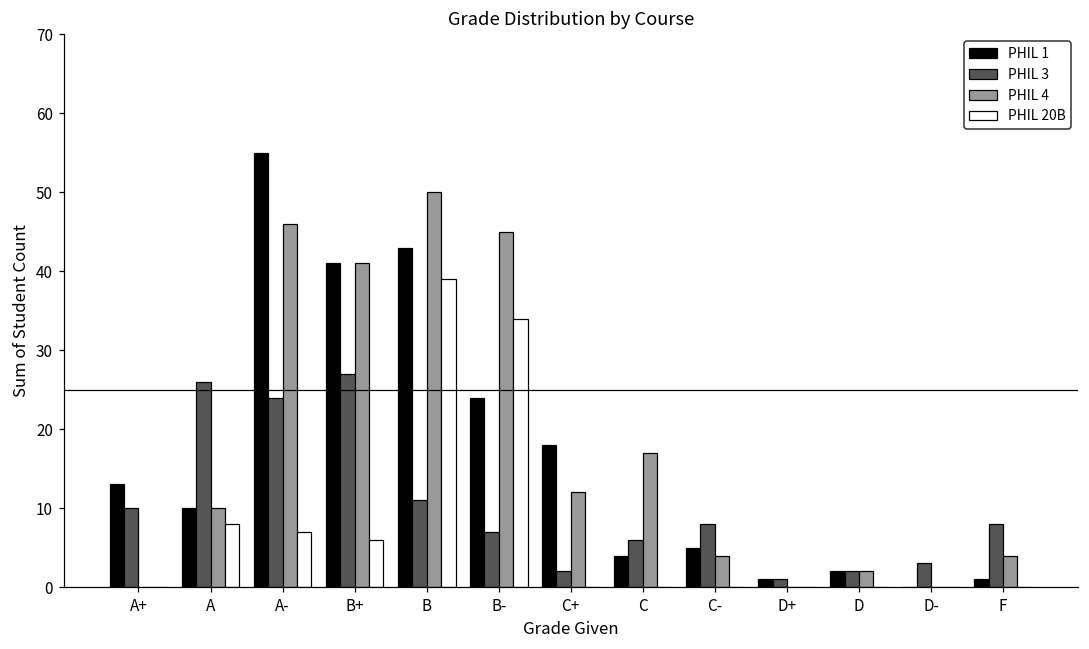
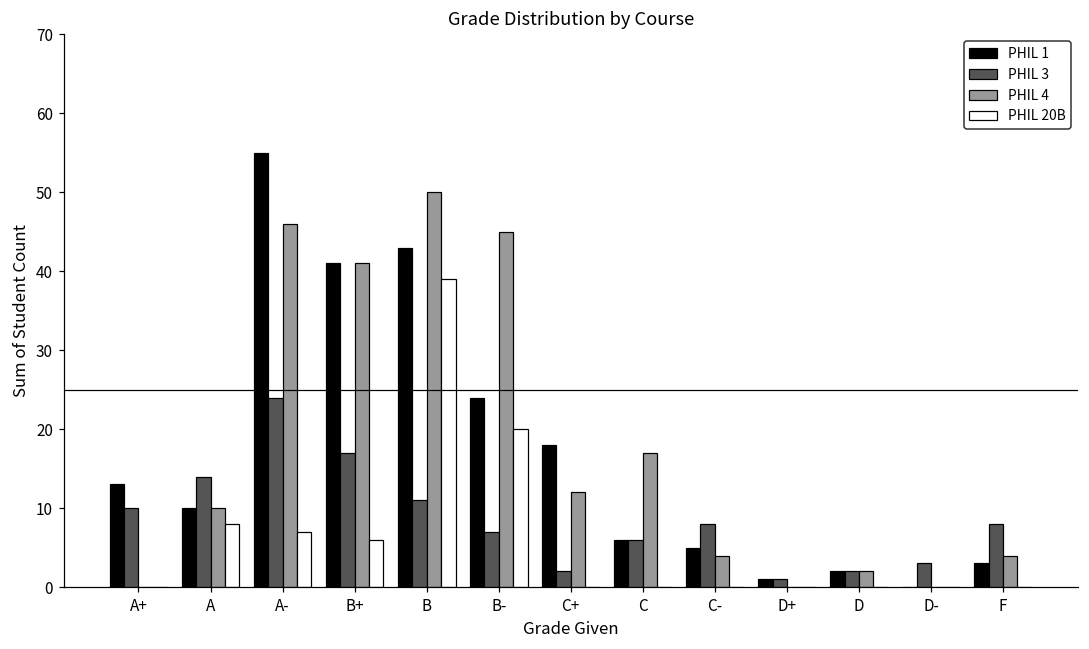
PHIL 3, A: 26 -> 14
PHIL 3, B+: 27 -> 17
PHIL 20B, B-: 34 -> 20
PHIL 1, C: 4 -> 6
PHIL 1, F: 1 -> 3
